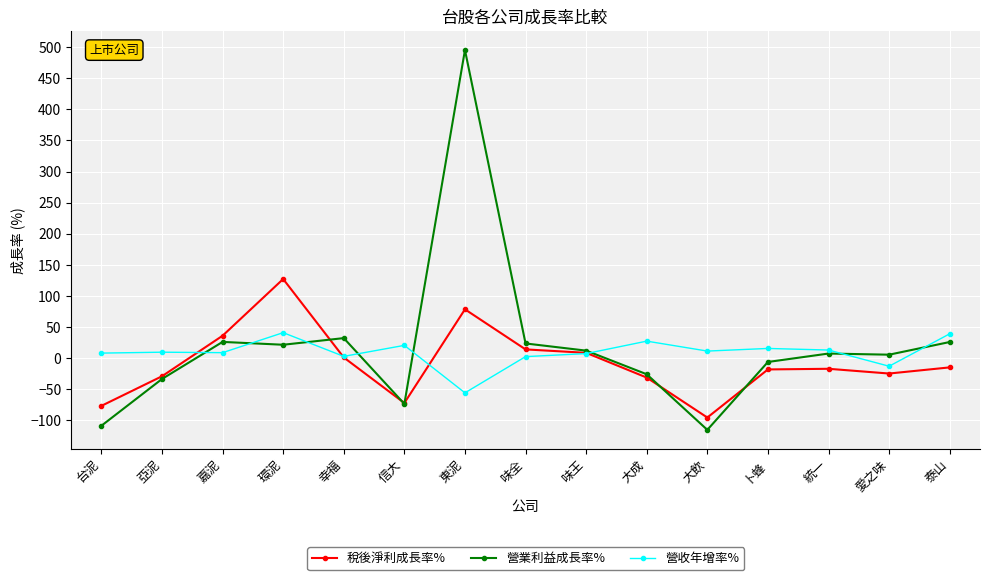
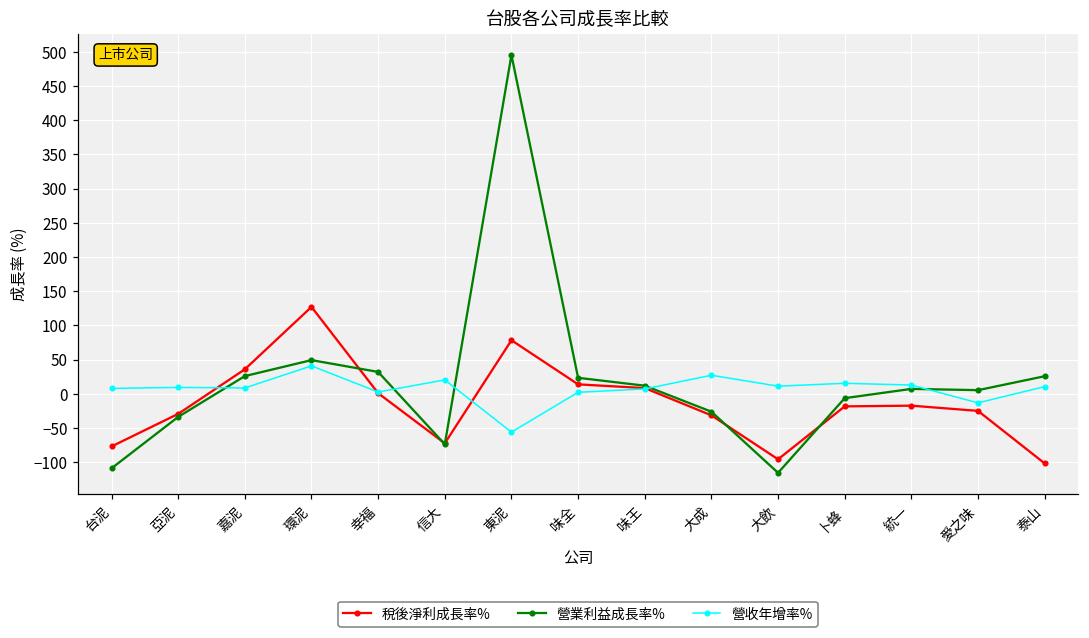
營業利益成長率%, 環泥: 20 -> 50
稅後淨利成長率%, 泰山: -20 -> -100
營收年增率%, 泰山: 40 -> 10
